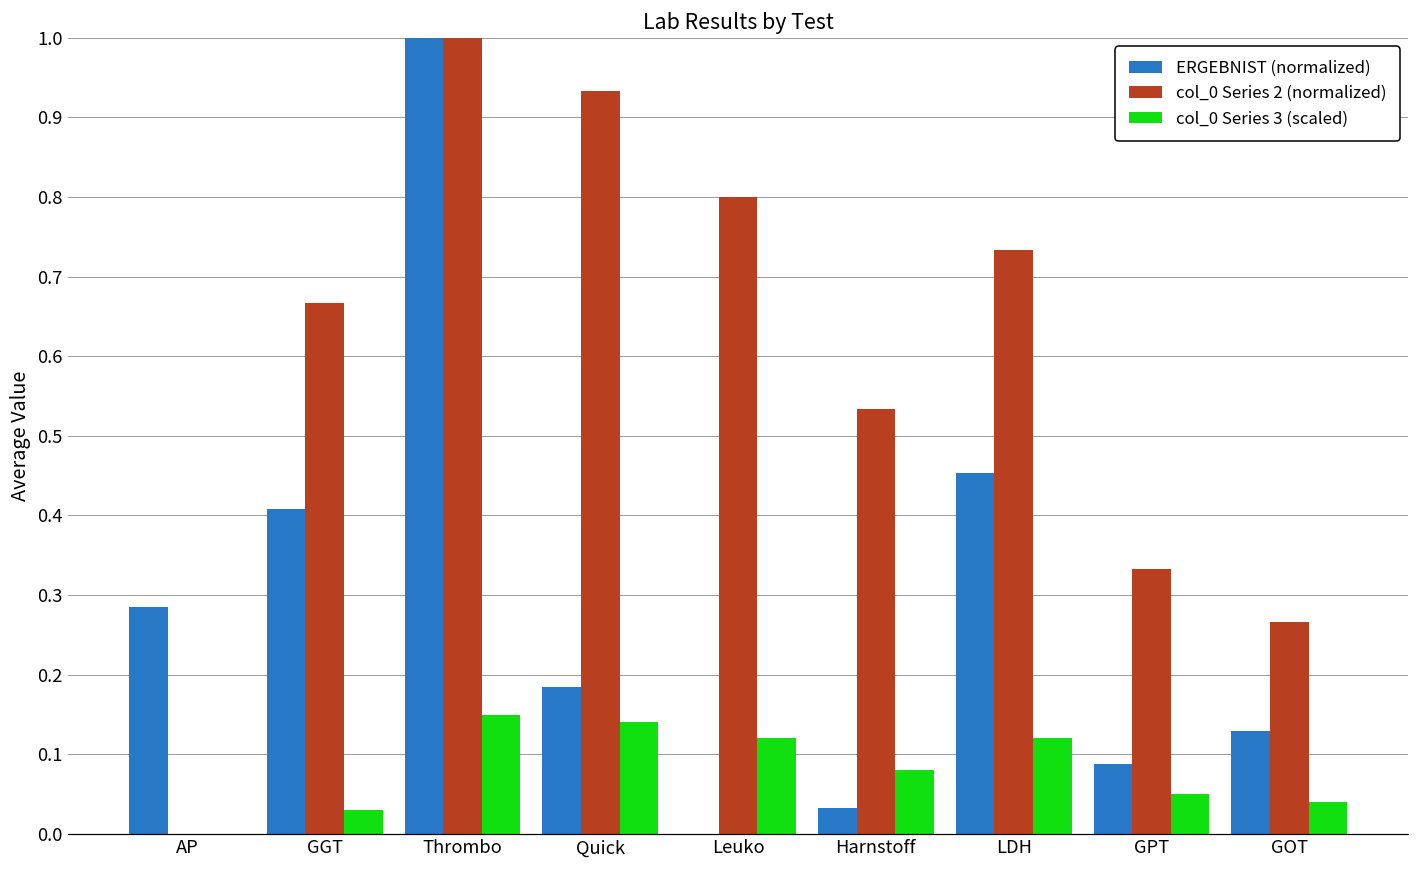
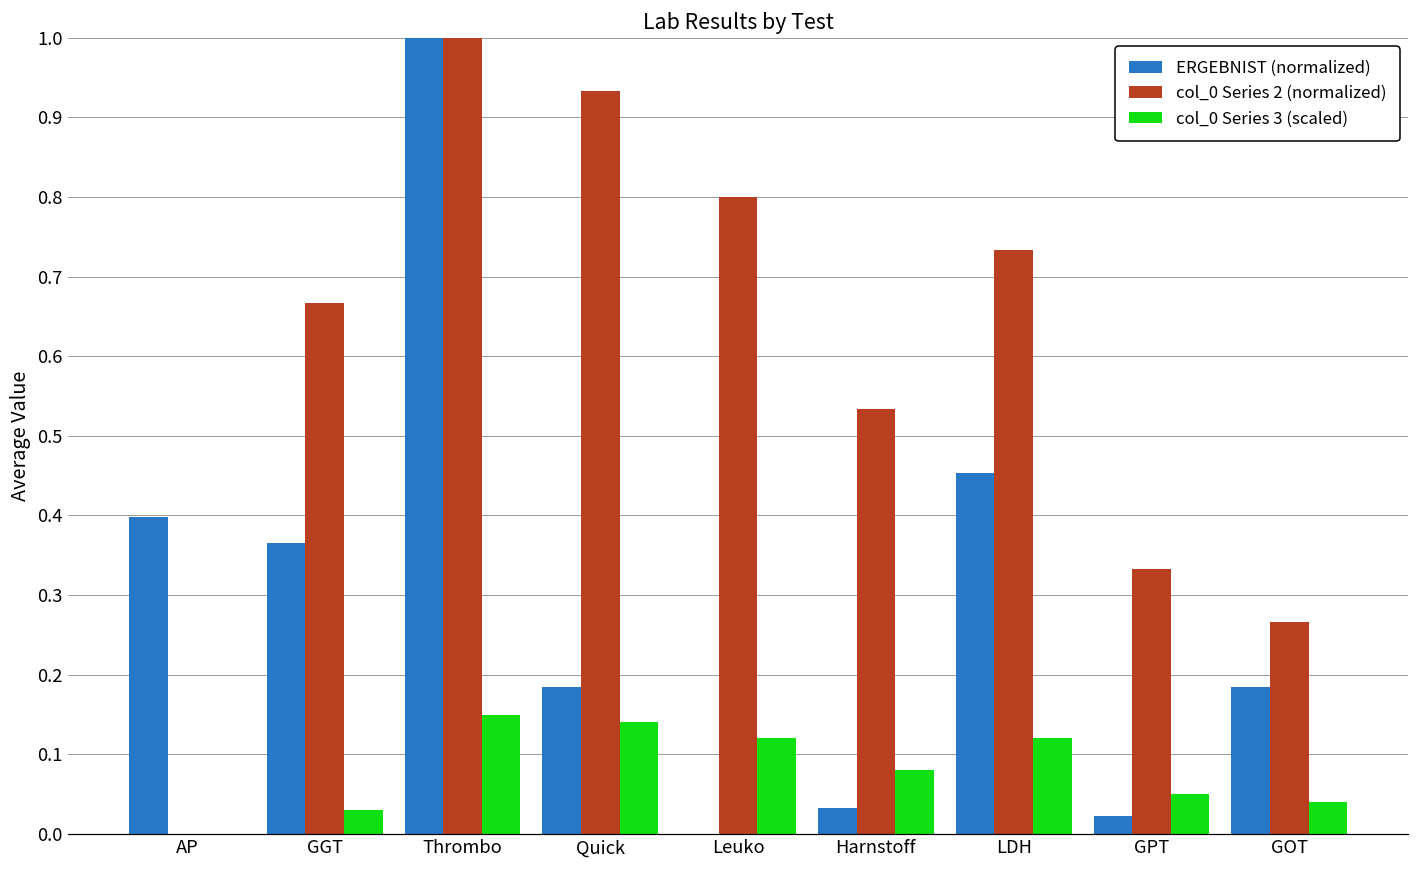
ERGEBNIST (normalized), AP: 0.28 -> 0.40
ERGEBNIST (normalized), GGT: 0.41 -> 0.37
ERGEBNIST (normalized), GPT: 0.09 -> 0.02
ERGEBNIST (normalized), GOT: 0.13 -> 0.18
